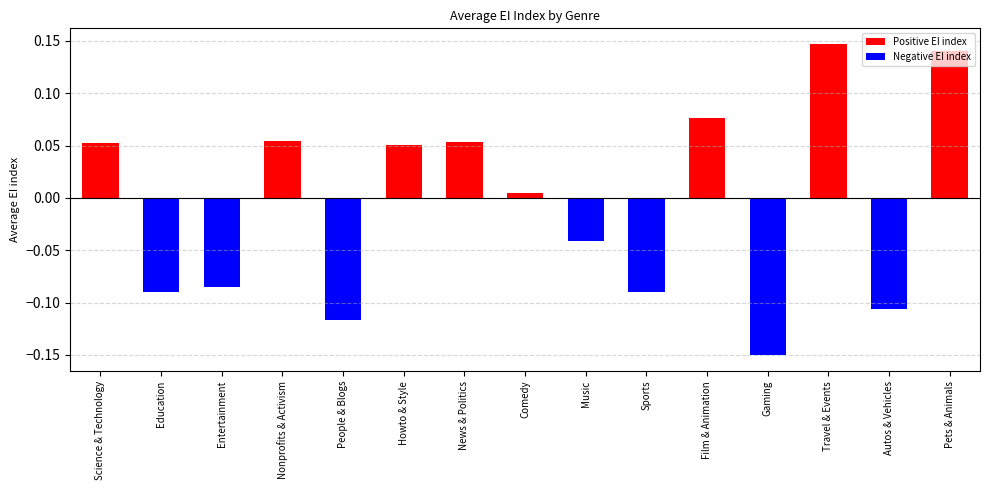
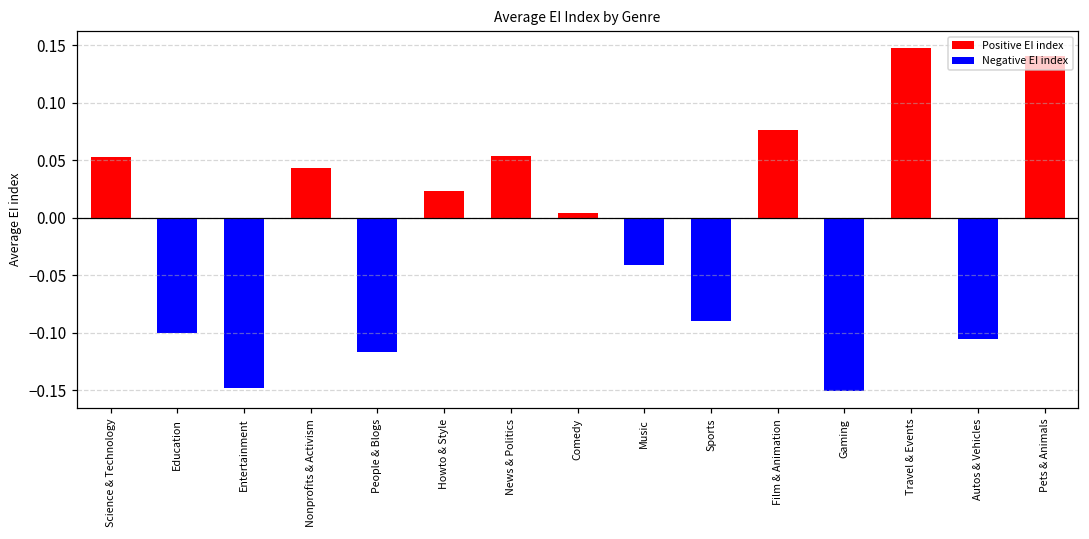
Negative EI index, Education: -0.090 -> -0.100
Negative EI index, Entertainment: -0.085 -> -0.148
Positive EI index, Nonprofits & Activism: 0.054 -> 0.043
Positive EI index, Howto & Style: 0.050 -> 0.024
